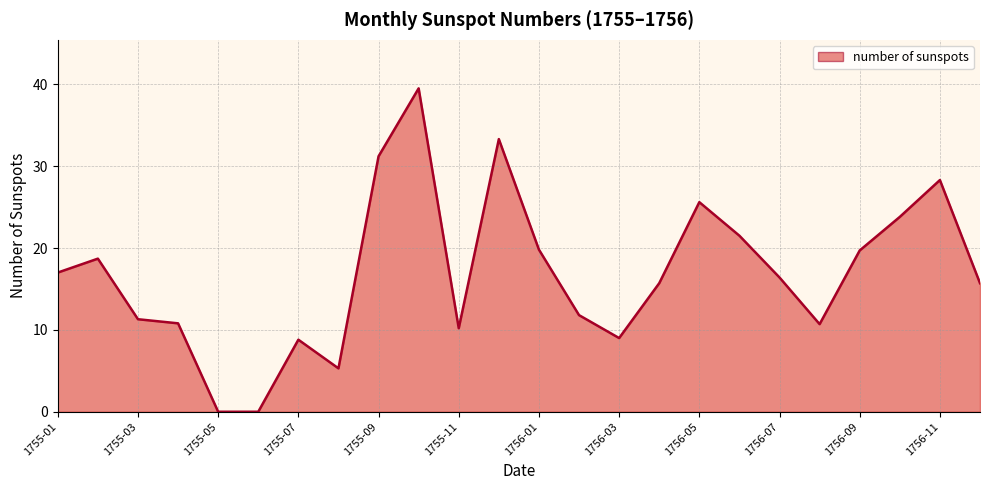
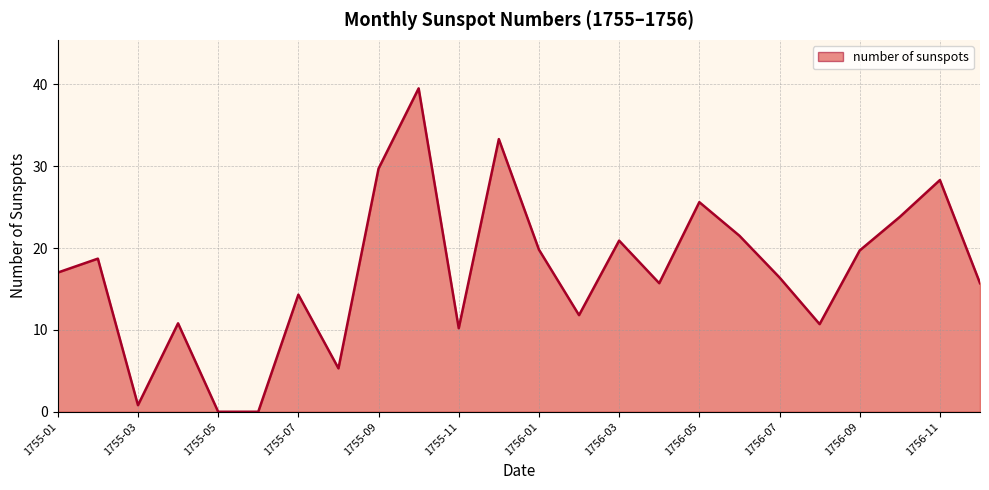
1755-03: 11 -> 1
1755-07: 9 -> 14
1755-09: 31 -> 30
1756-03: 9 -> 21
